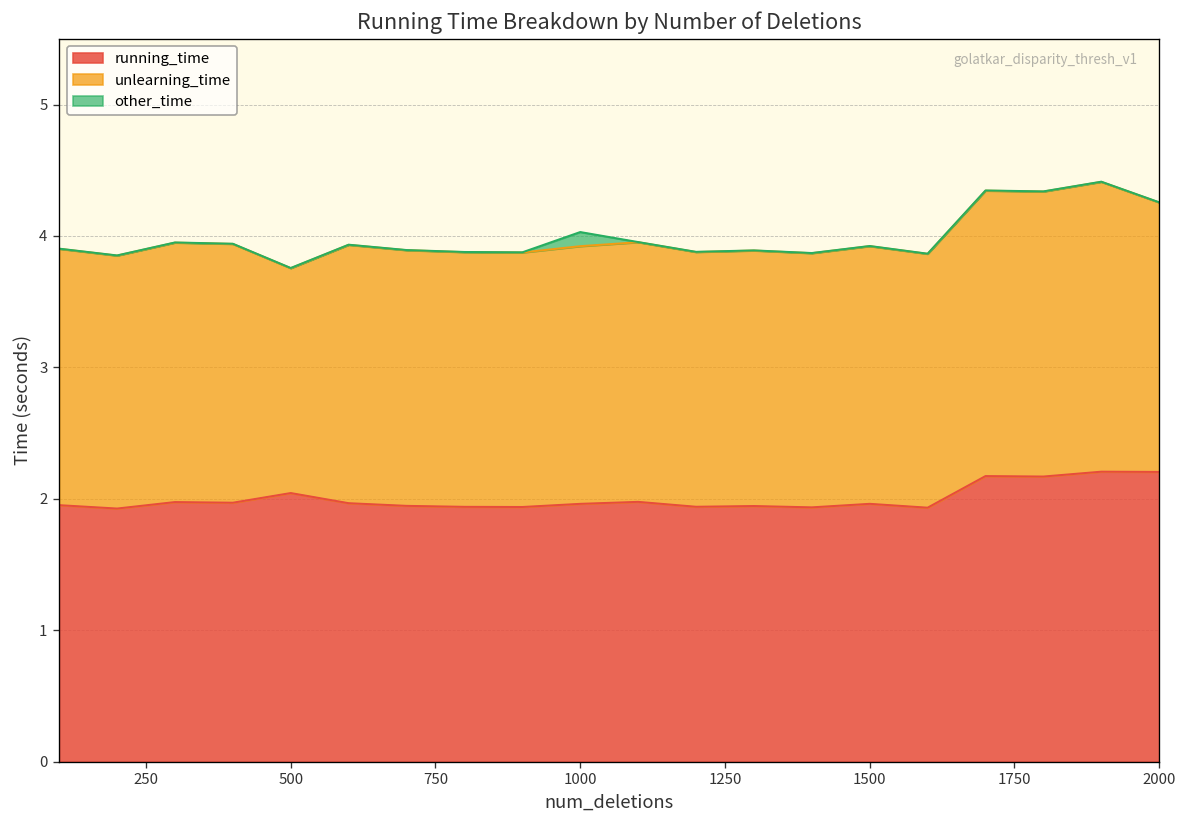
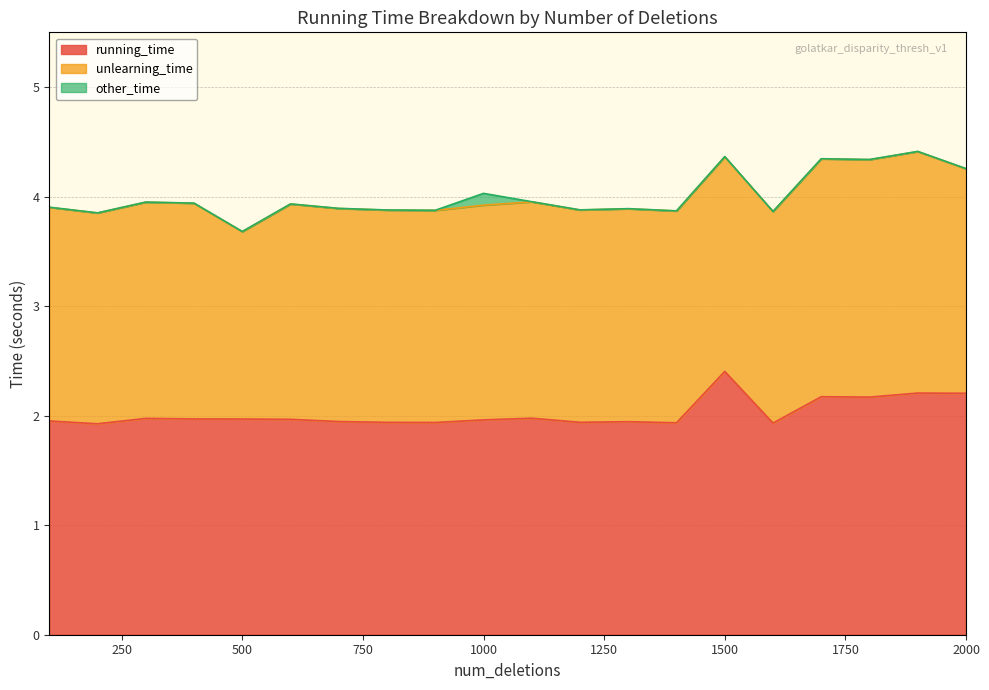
running_time, 500: 2.04 -> 1.97
running_time, 1500: 1.96 -> 2.40
